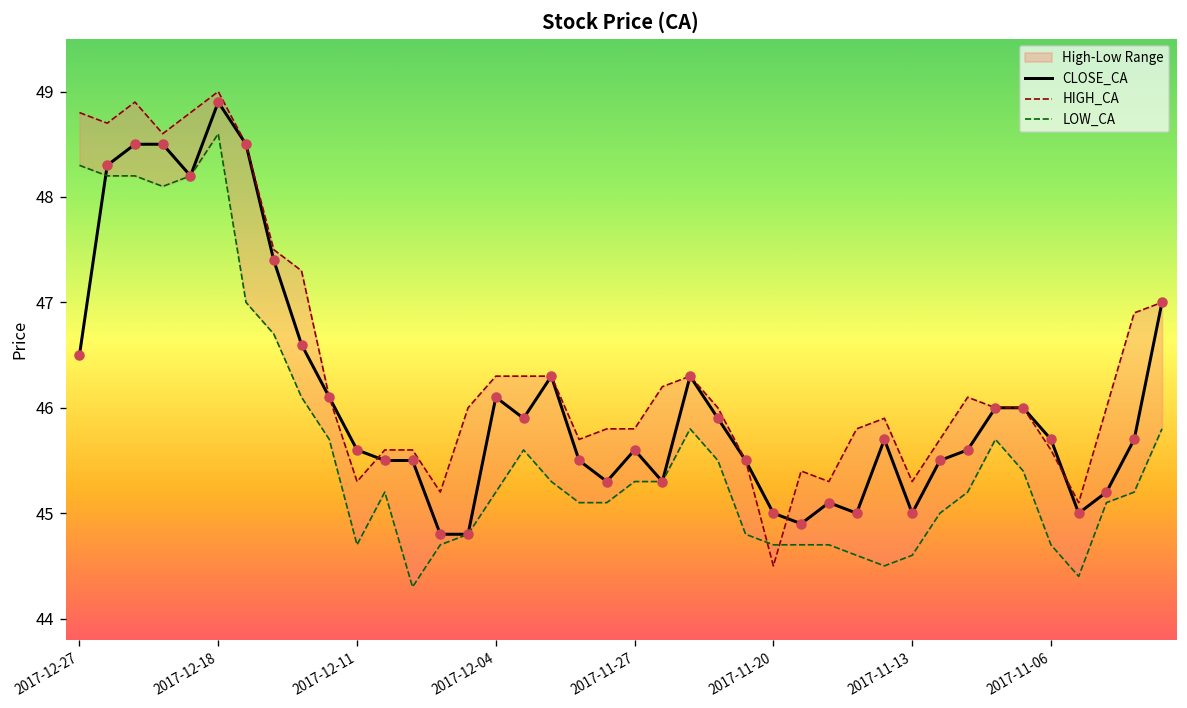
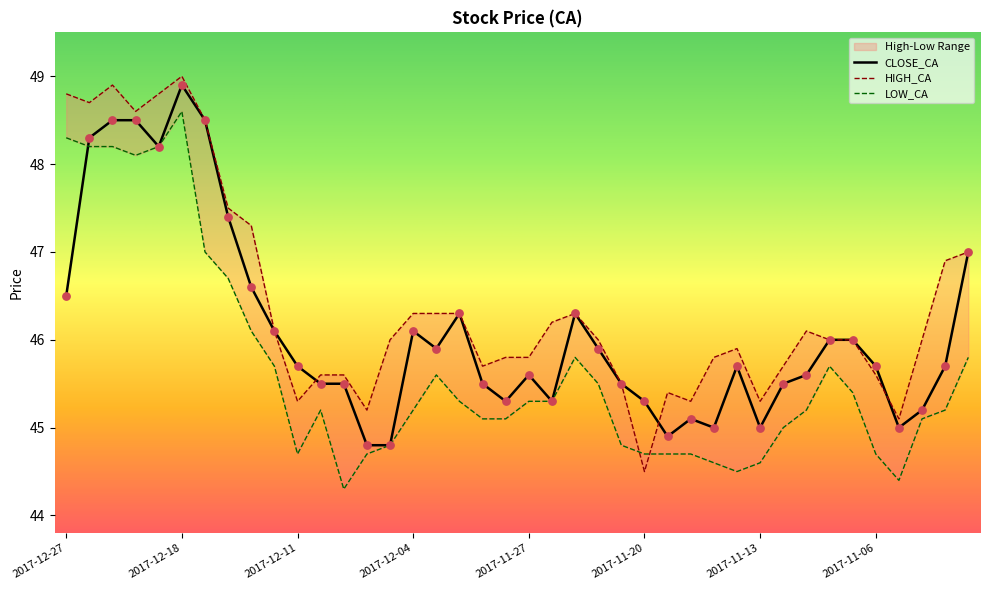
CLOSE_CA, 2017-12-11: 45.6 -> 45.7
CLOSE_CA, 2017-11-20: 45.0 -> 45.3
